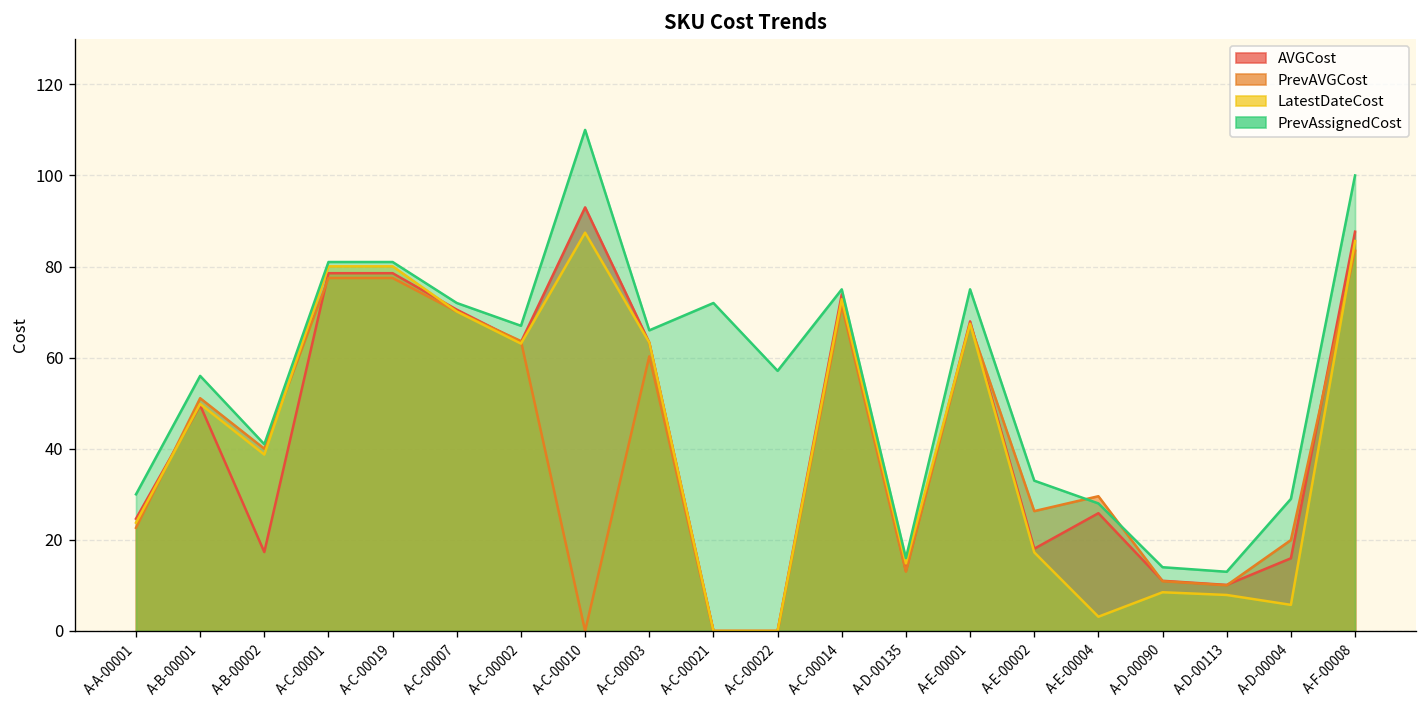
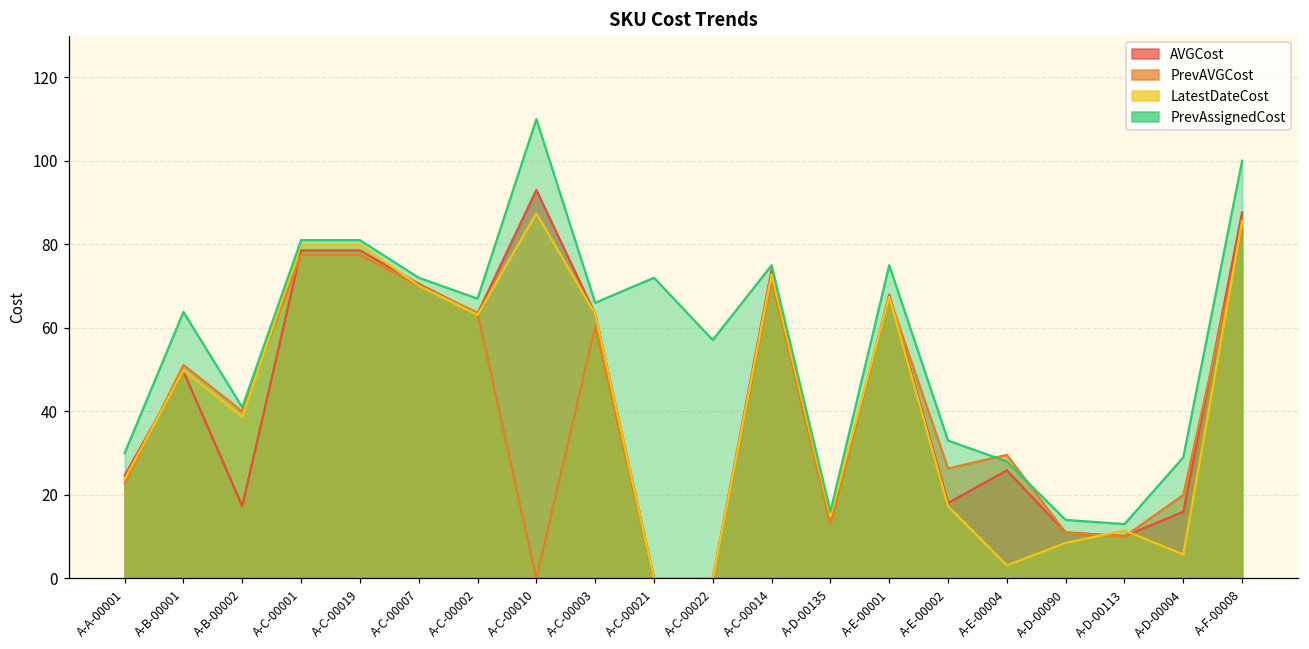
PrevAssignedCost, A-B-00001: 56 -> 64
LatestDateCost, A-D-00113: 8 -> 11
